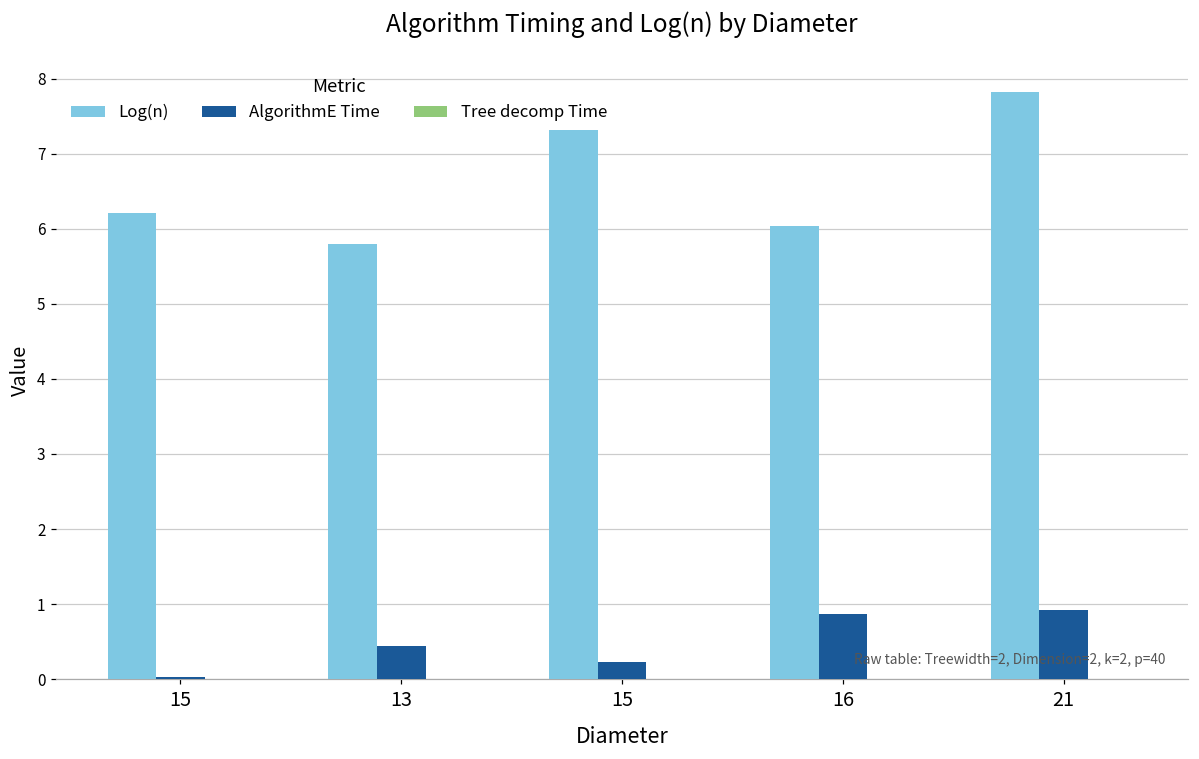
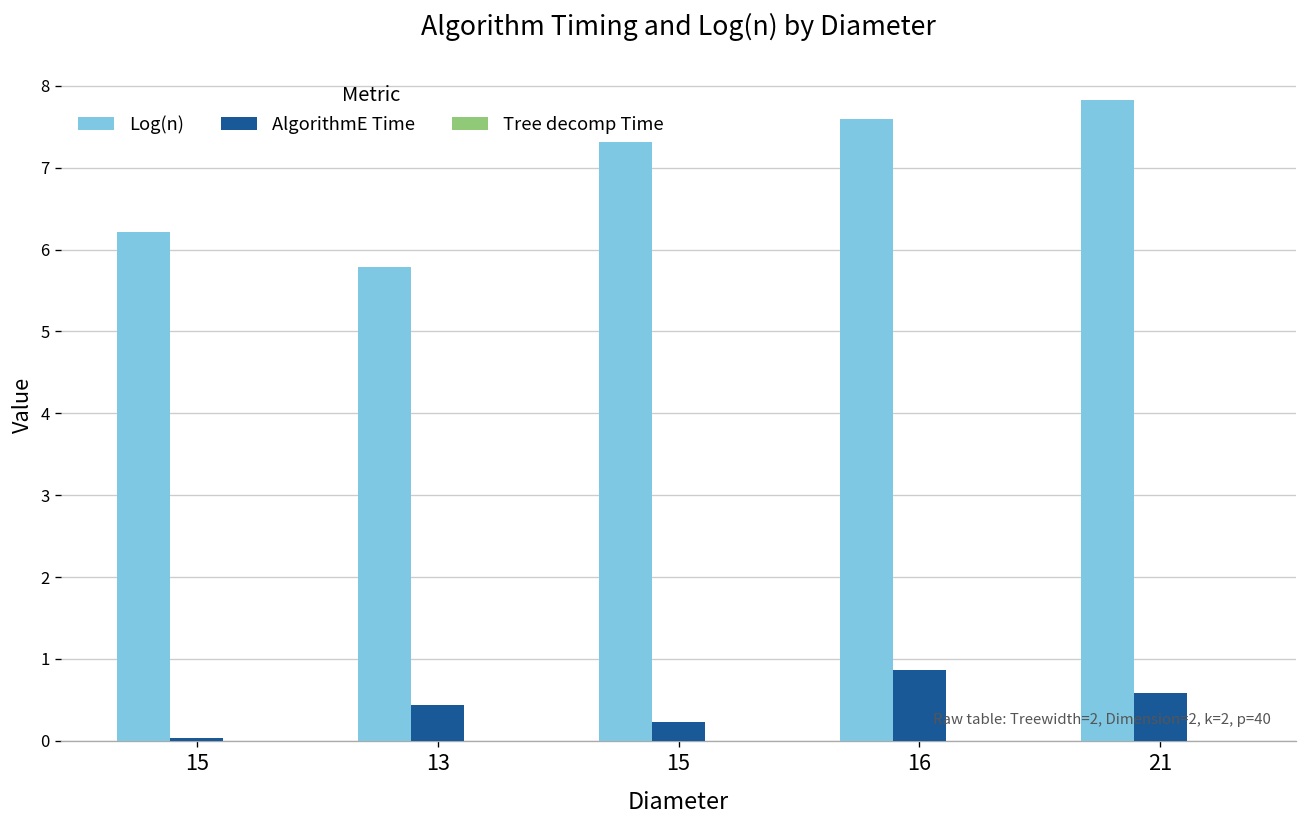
Log(n), 16: 6.0 -> 7.6
AlgorithmE Time, 21: 0.9 -> 0.6
